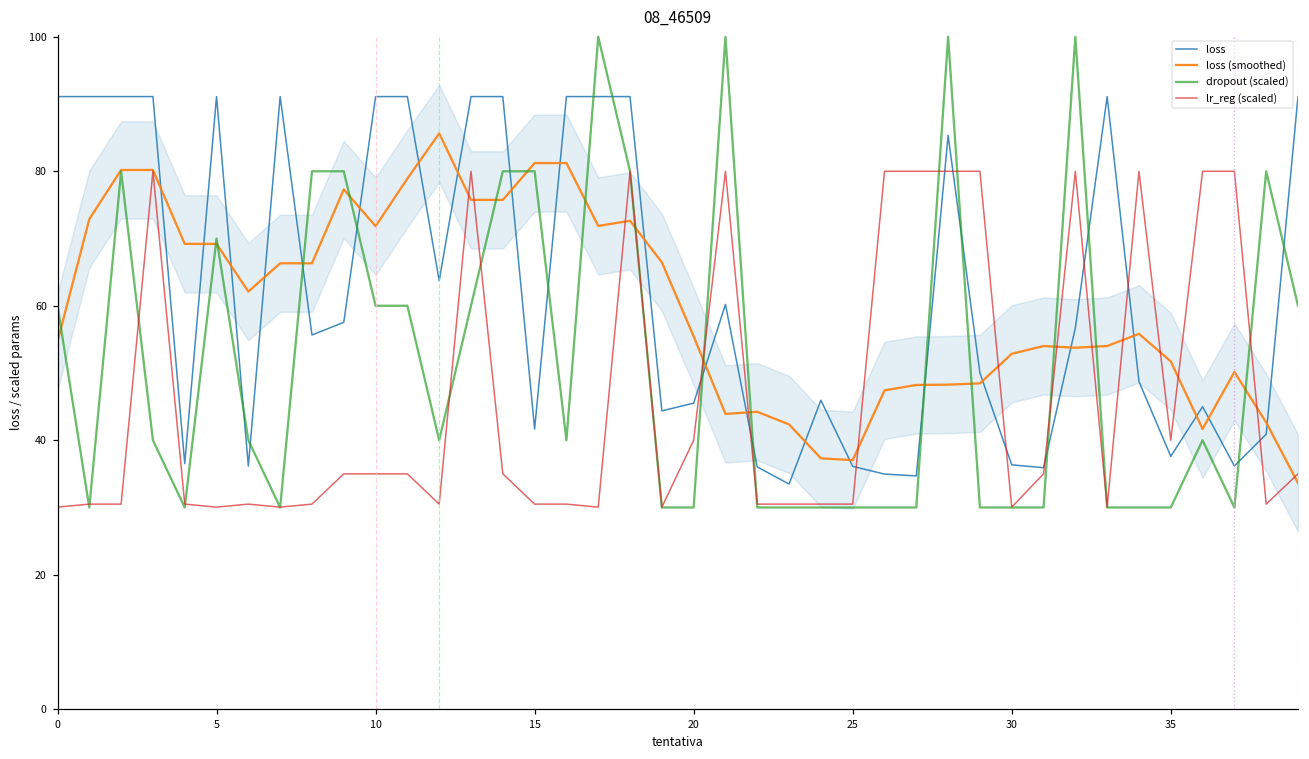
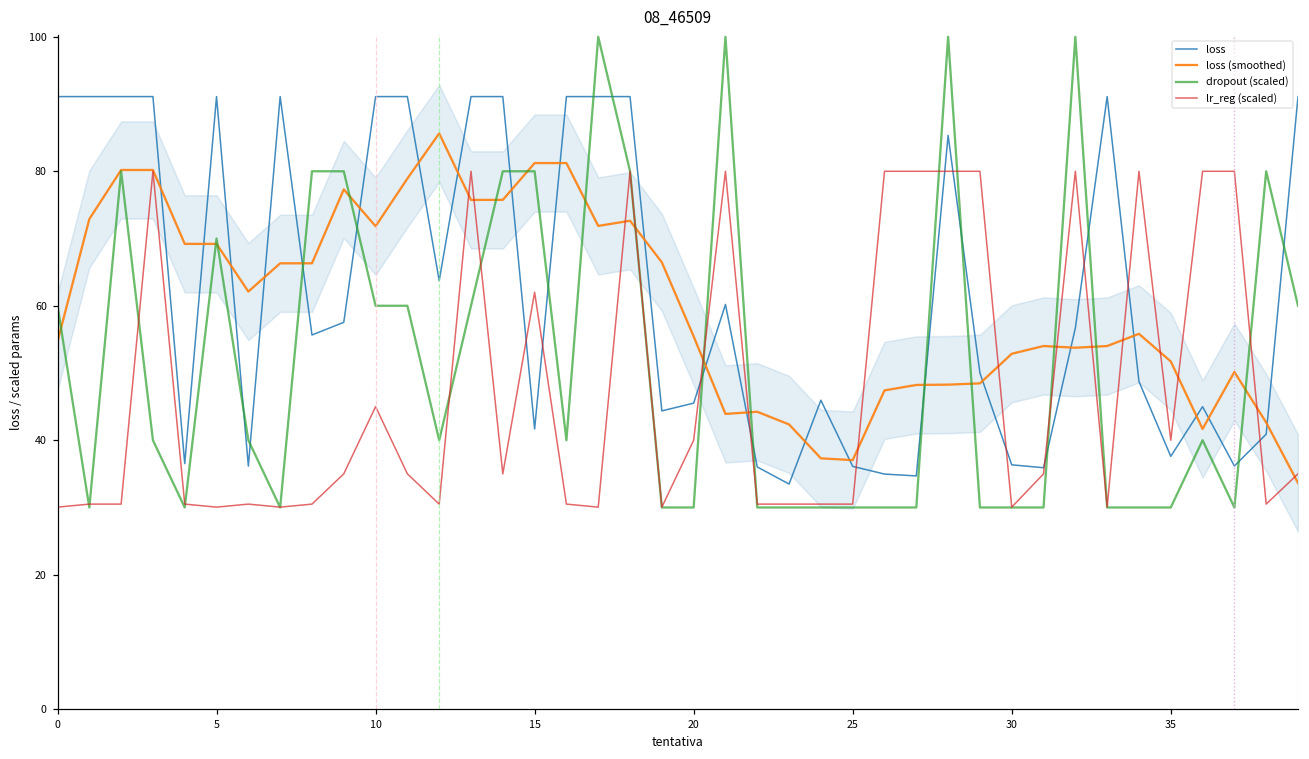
lr_reg (scaled), 10: 35 -> 45
lr_reg (scaled), 15: 31 -> 62
